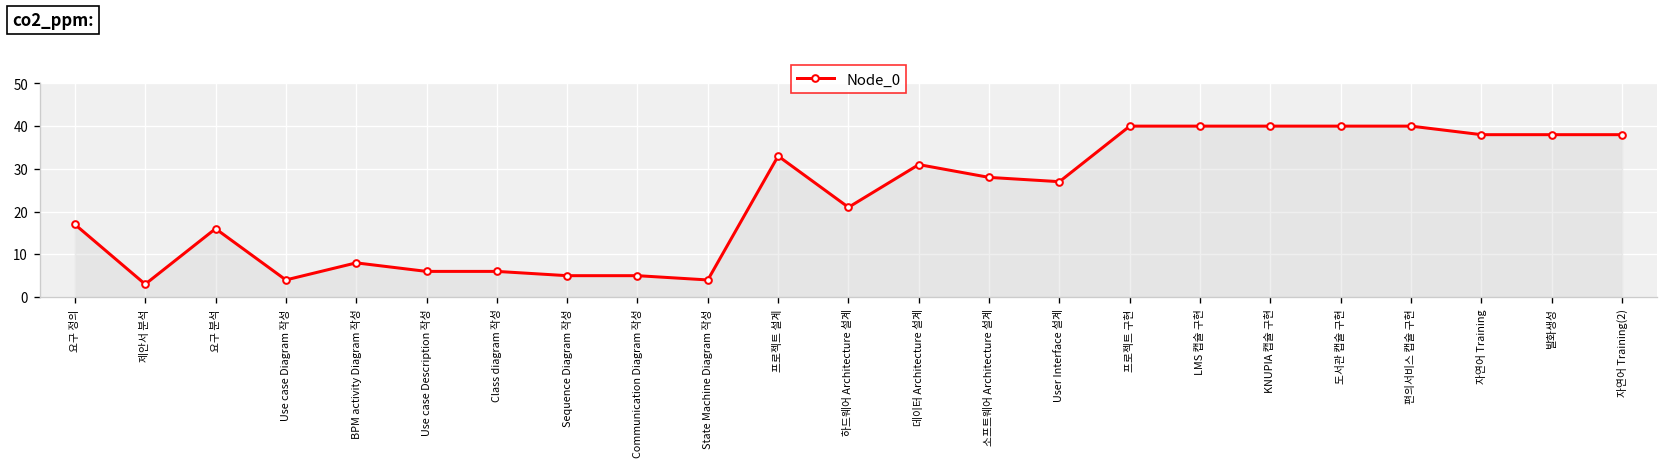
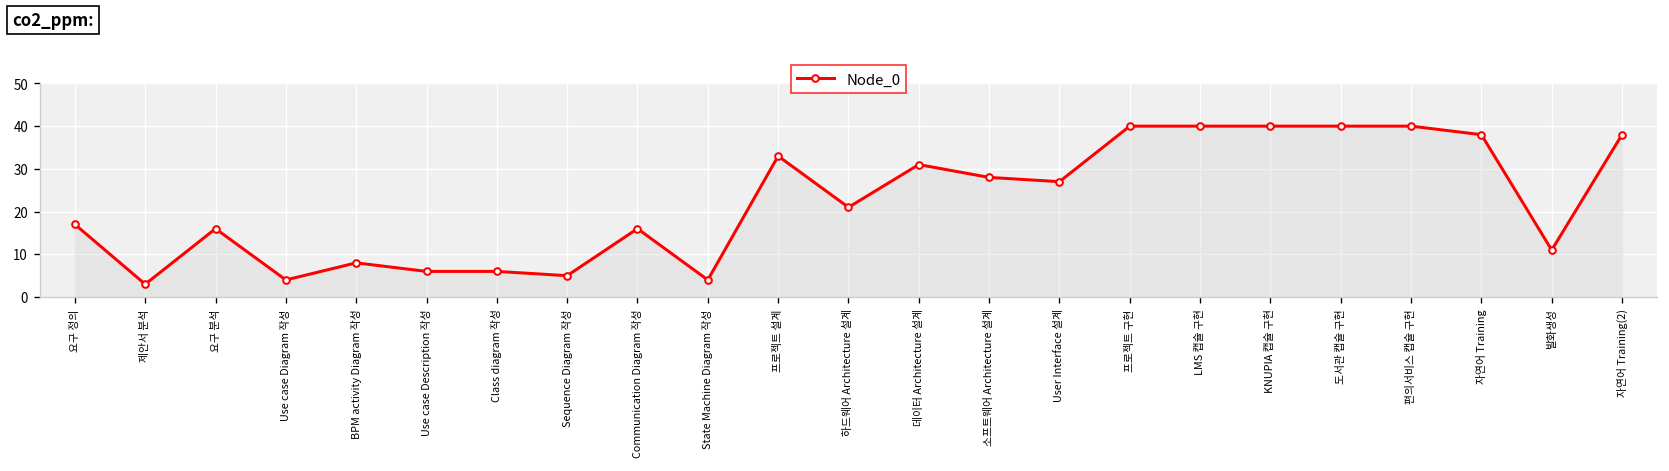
Communication Diagram 작성: 5 -> 16
발화생성: 38 -> 11
